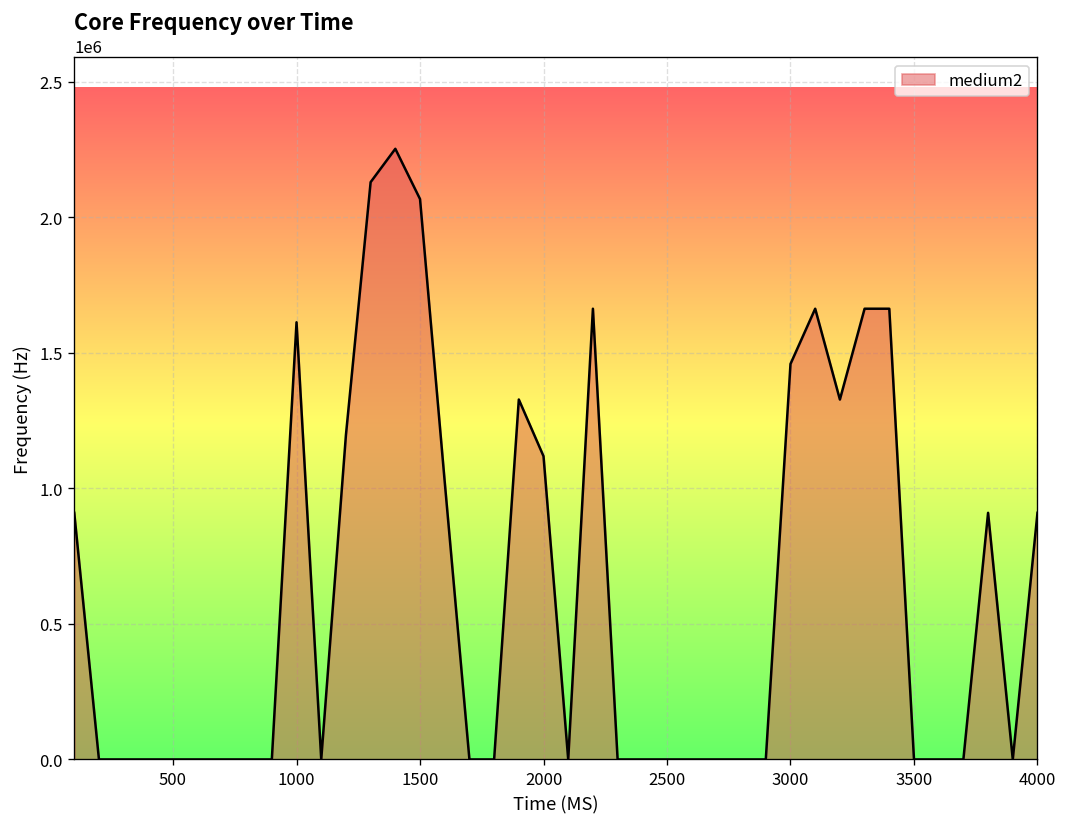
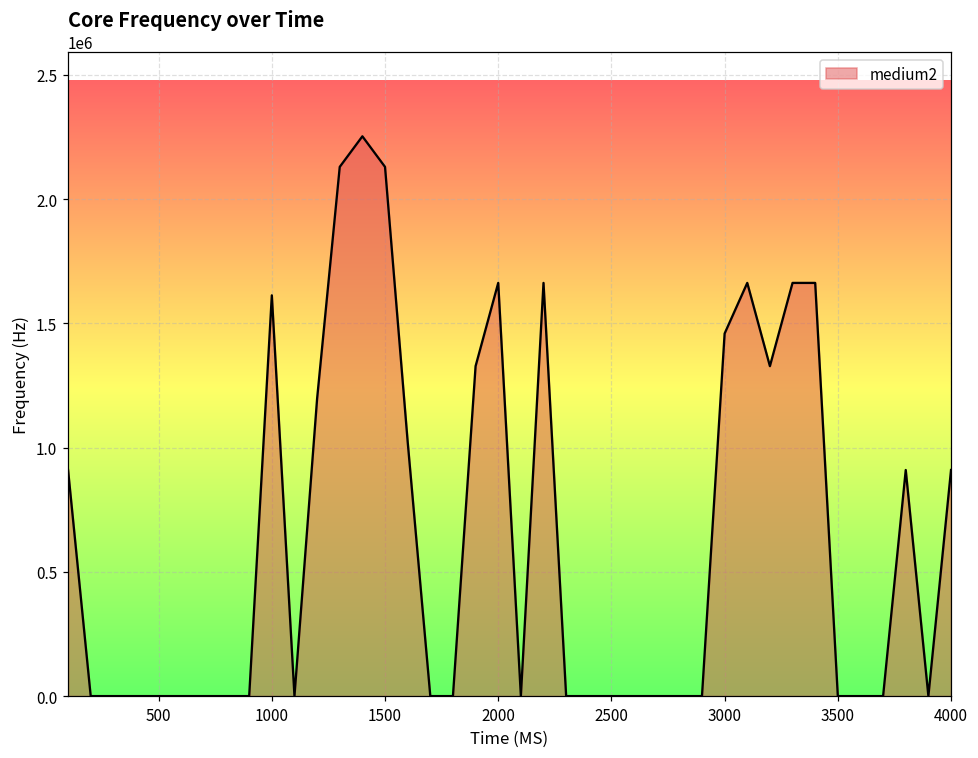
1500: 2070000 -> 2130000
2000: 1120000 -> 1660000
